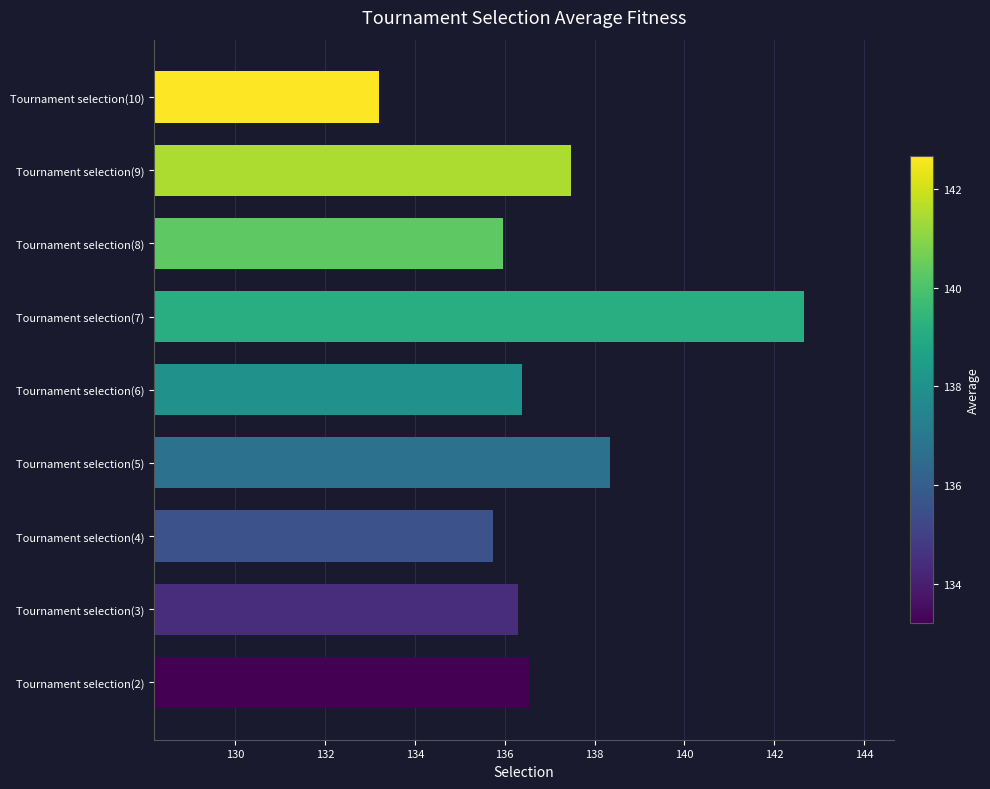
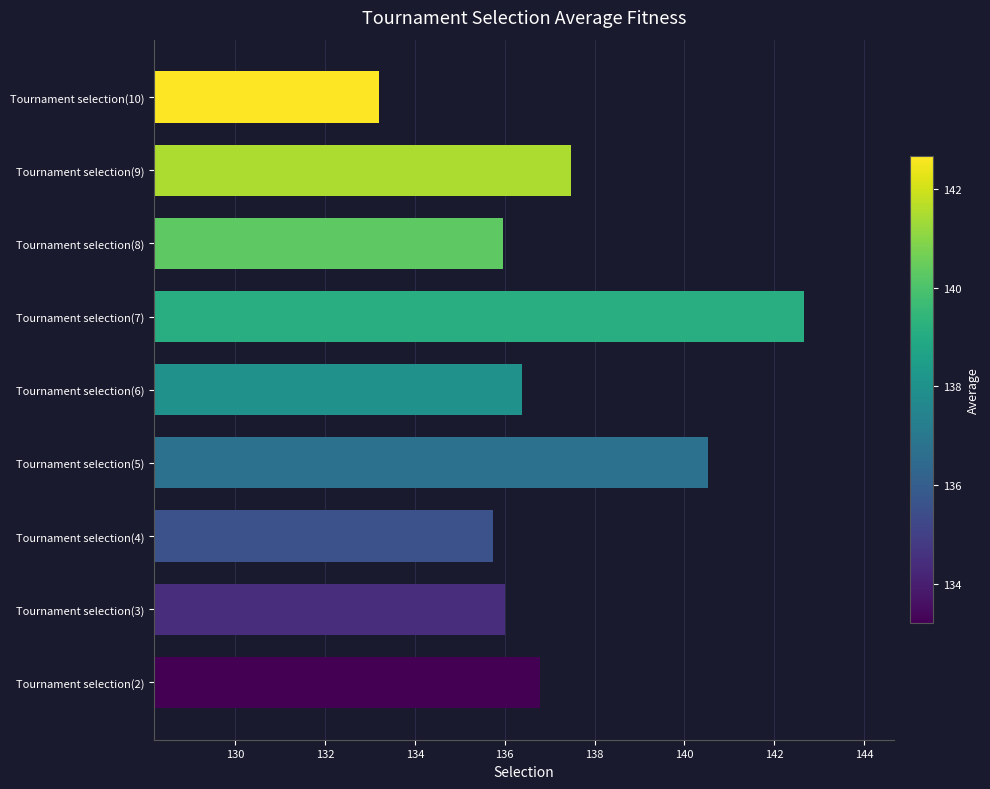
Tournament selection(5): 138.4 -> 140.5
Tournament selection(3): 136.3 -> 136.0
Tournament selection(2): 136.5 -> 136.8
